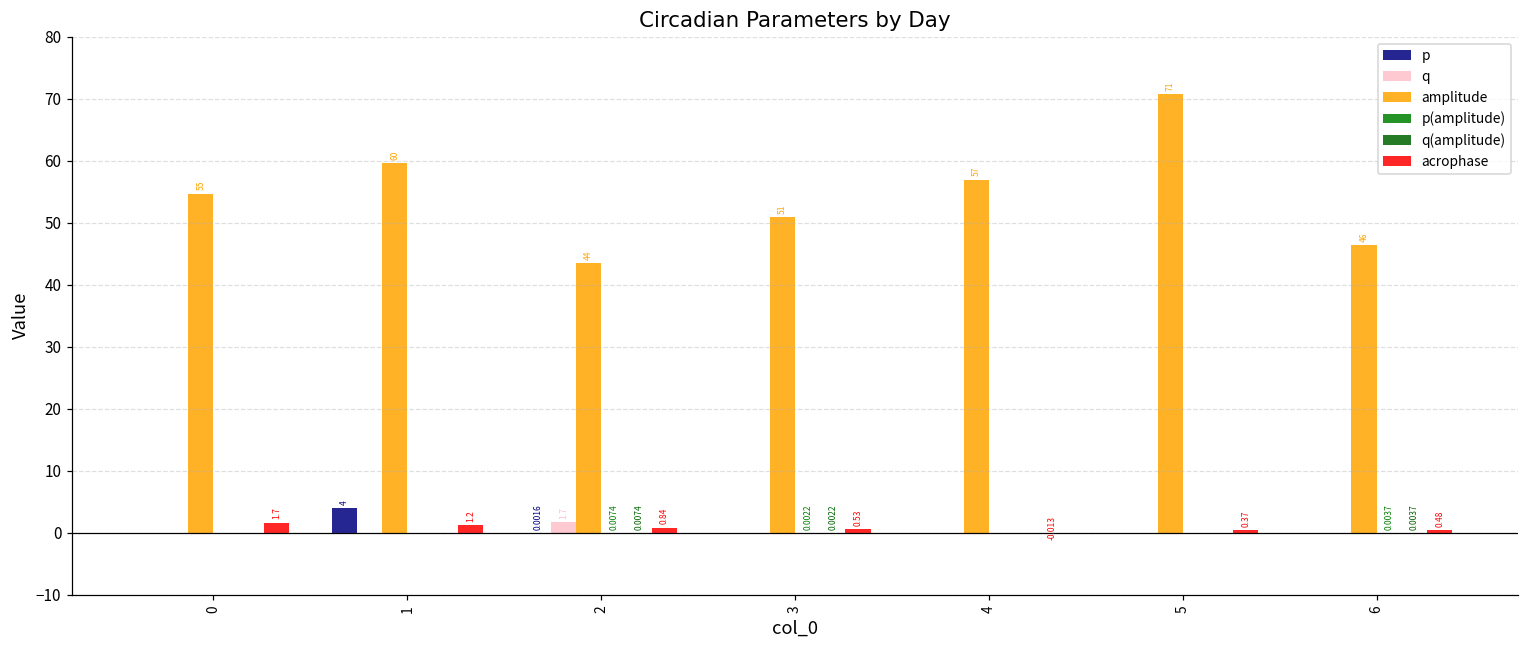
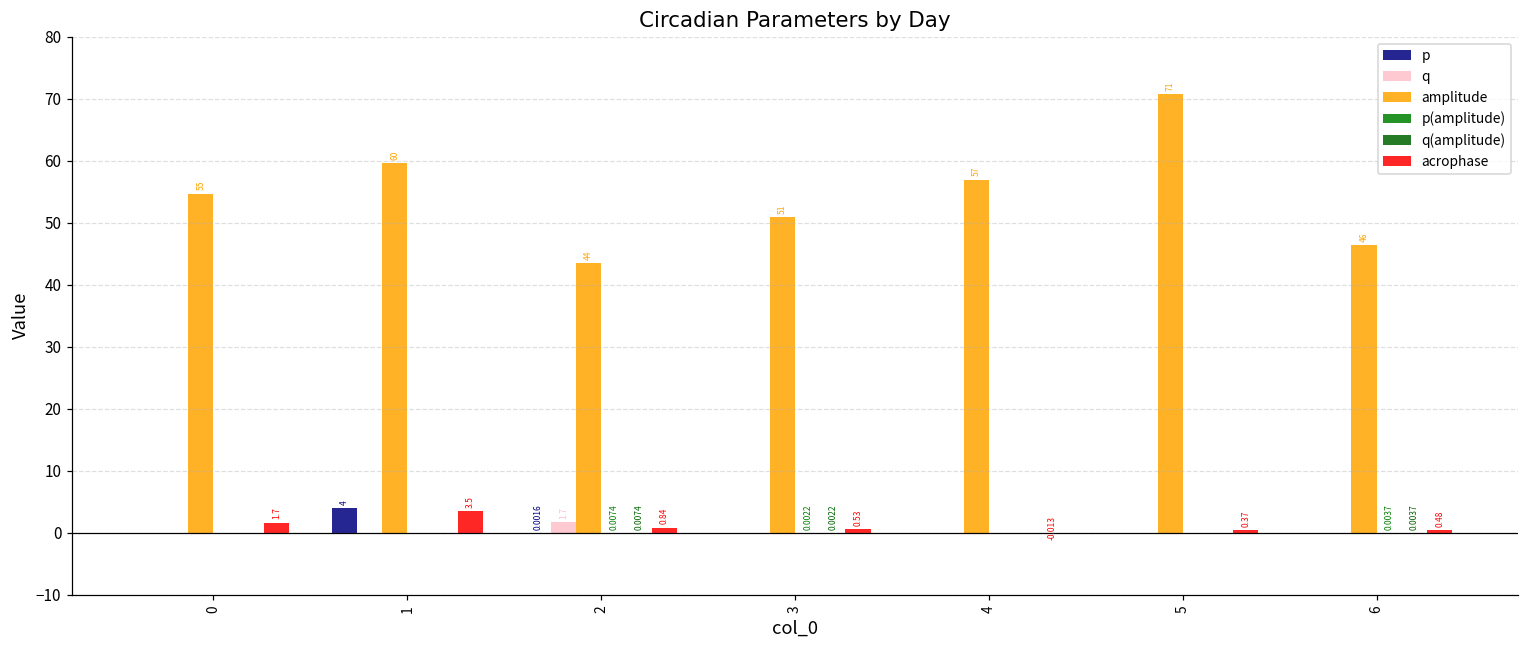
acrophase, 1: 1.2 -> 3.5
